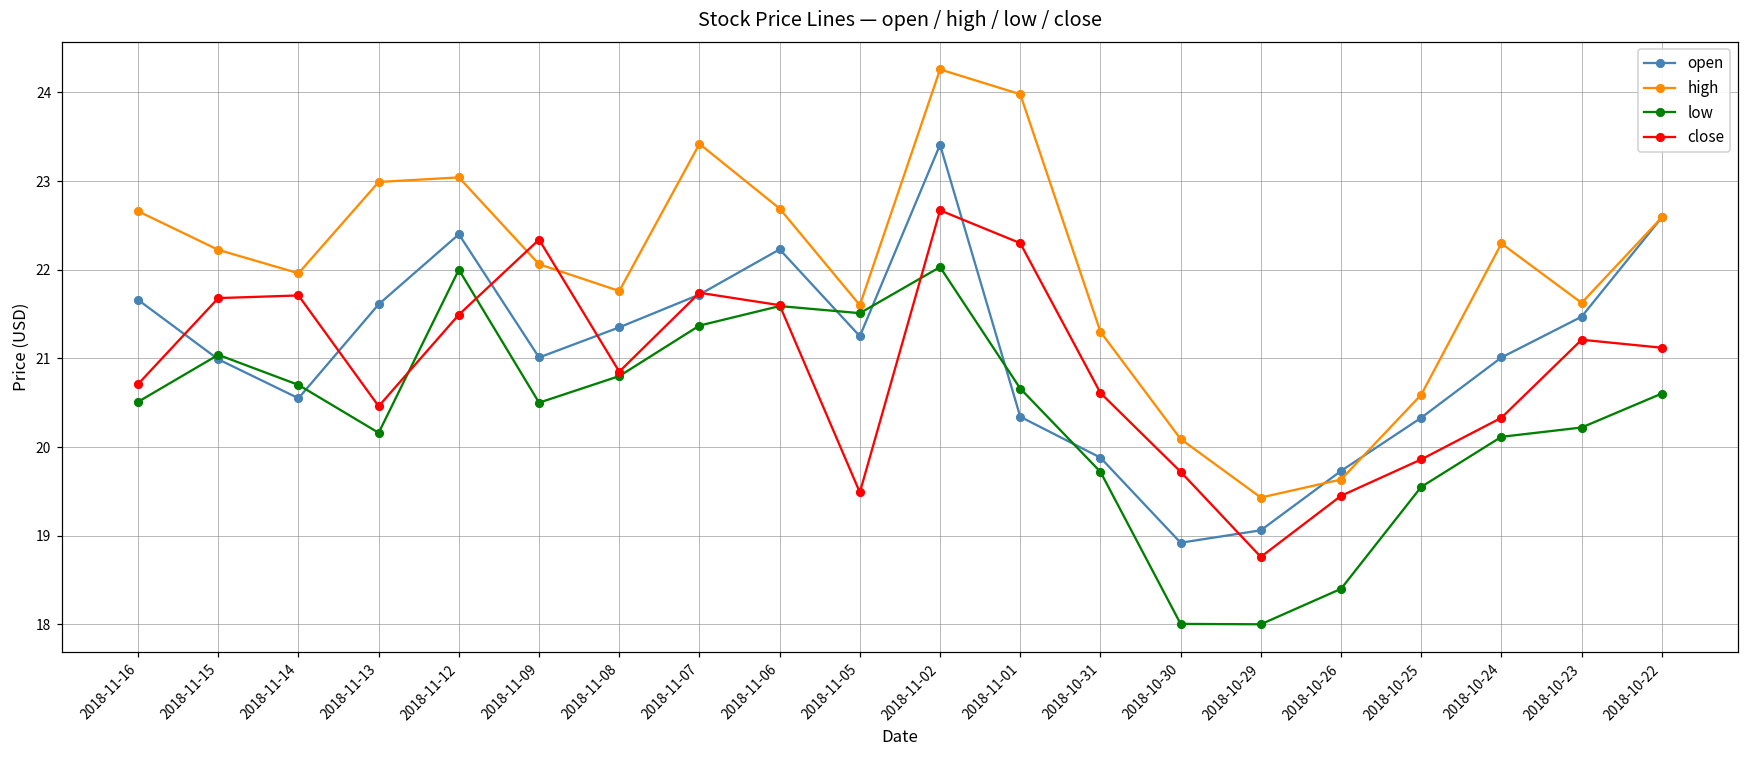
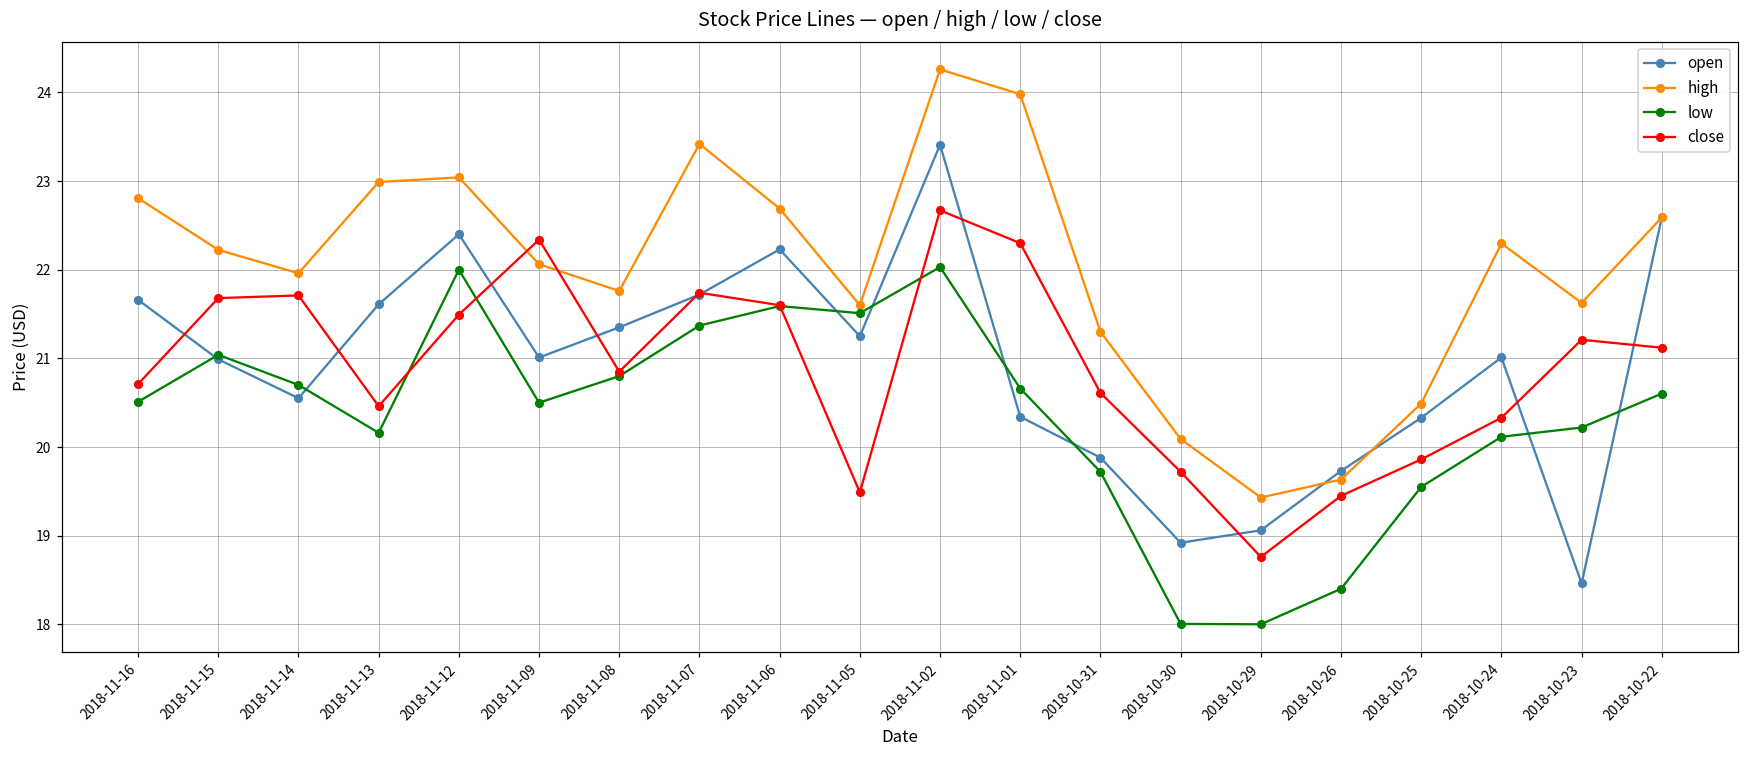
high, 2018-11-16: 22.7 -> 22.8
high, 2018-10-25: 20.6 -> 20.5
open, 2018-10-23: 21.5 -> 18.5
